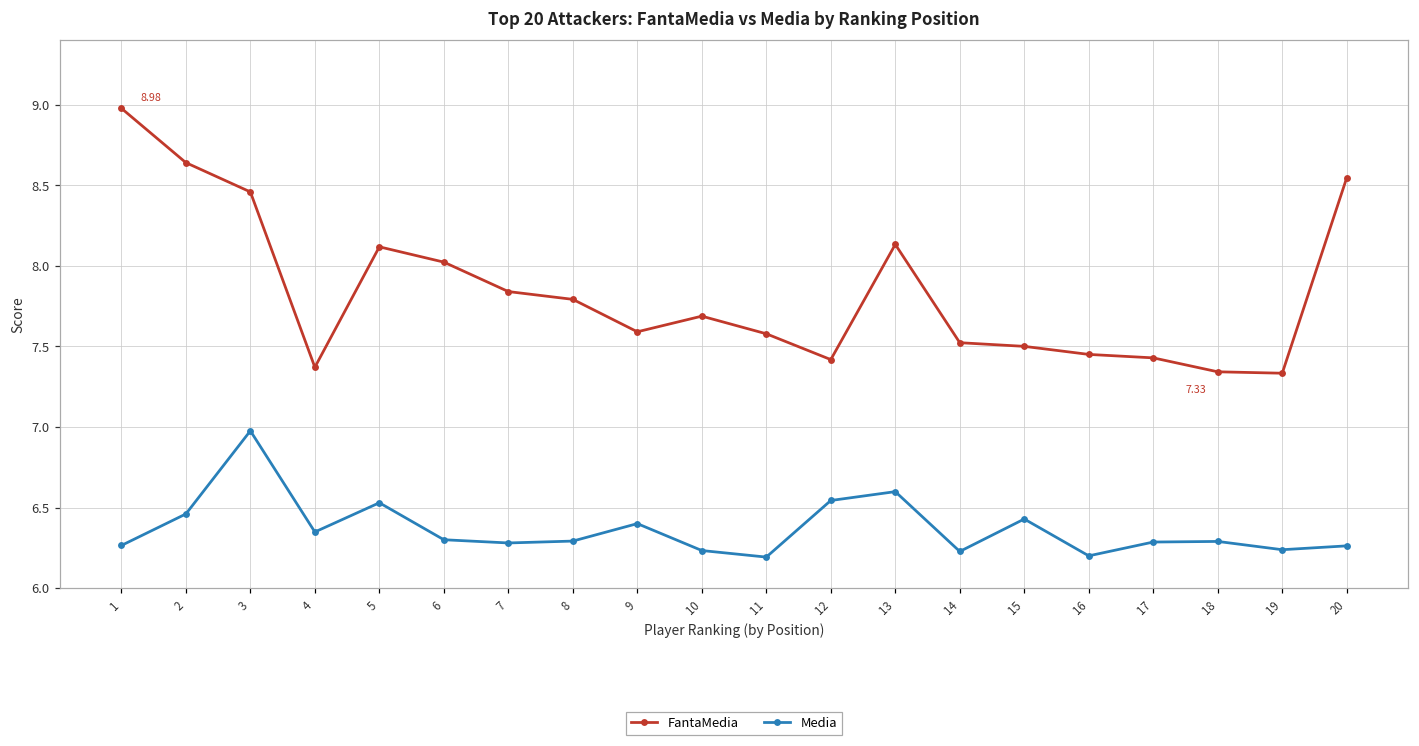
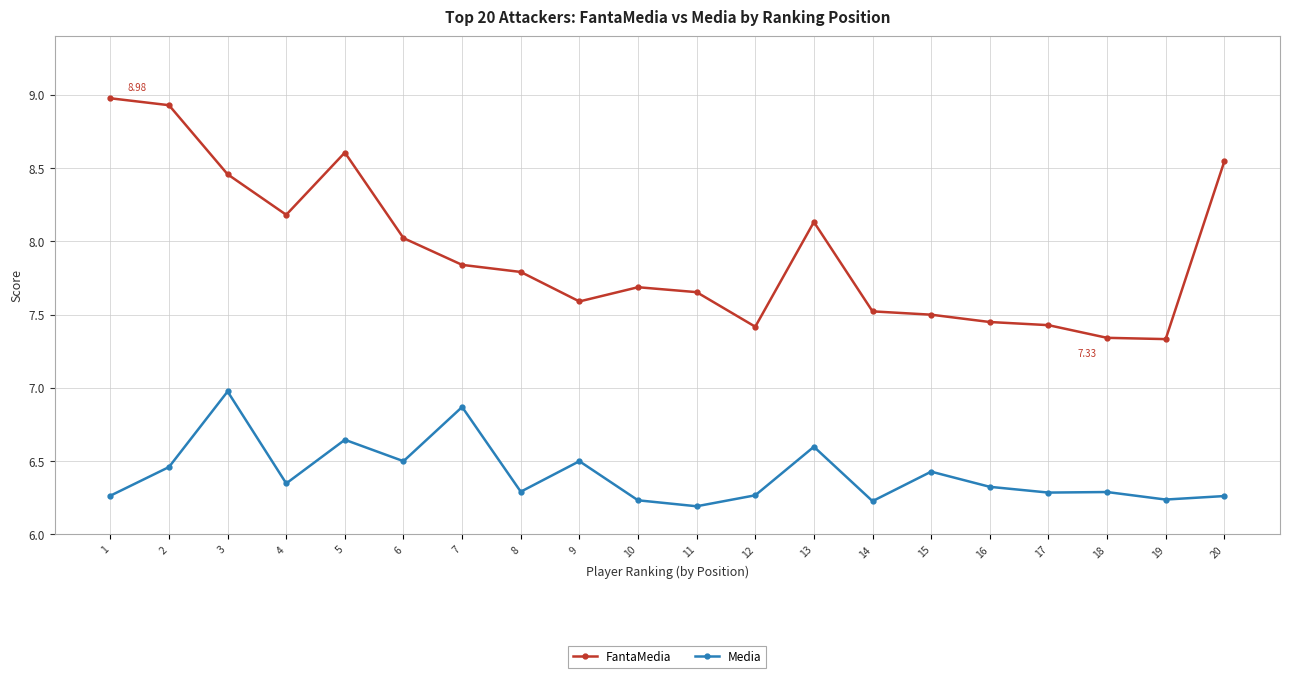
FantaMedia, 2: 8.64 -> 8.93
FantaMedia, 4: 7.37 -> 8.18
FantaMedia, 5: 8.12 -> 8.61
Media, 5: 6.53 -> 6.65
Media, 6: 6.3 -> 6.5
Media, 7: 6.28 -> 6.87
Media, 9: 6.4 -> 6.5
FantaMedia, 11: 7.58 -> 7.65
Media, 12: 6.54 -> 6.27
Media, 16: 6.20 -> 6.33
